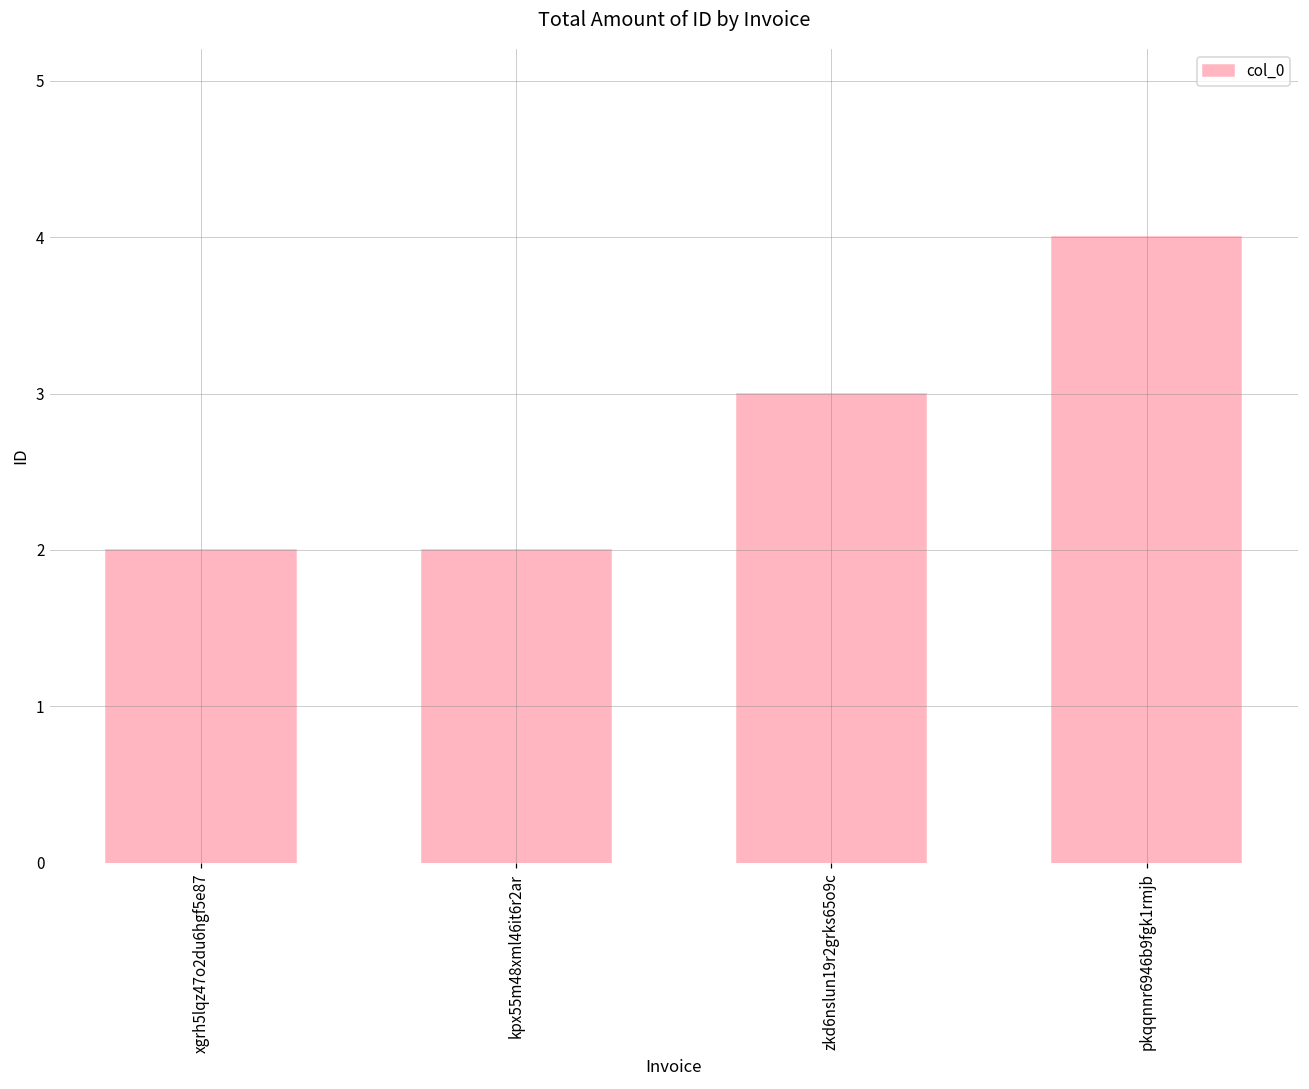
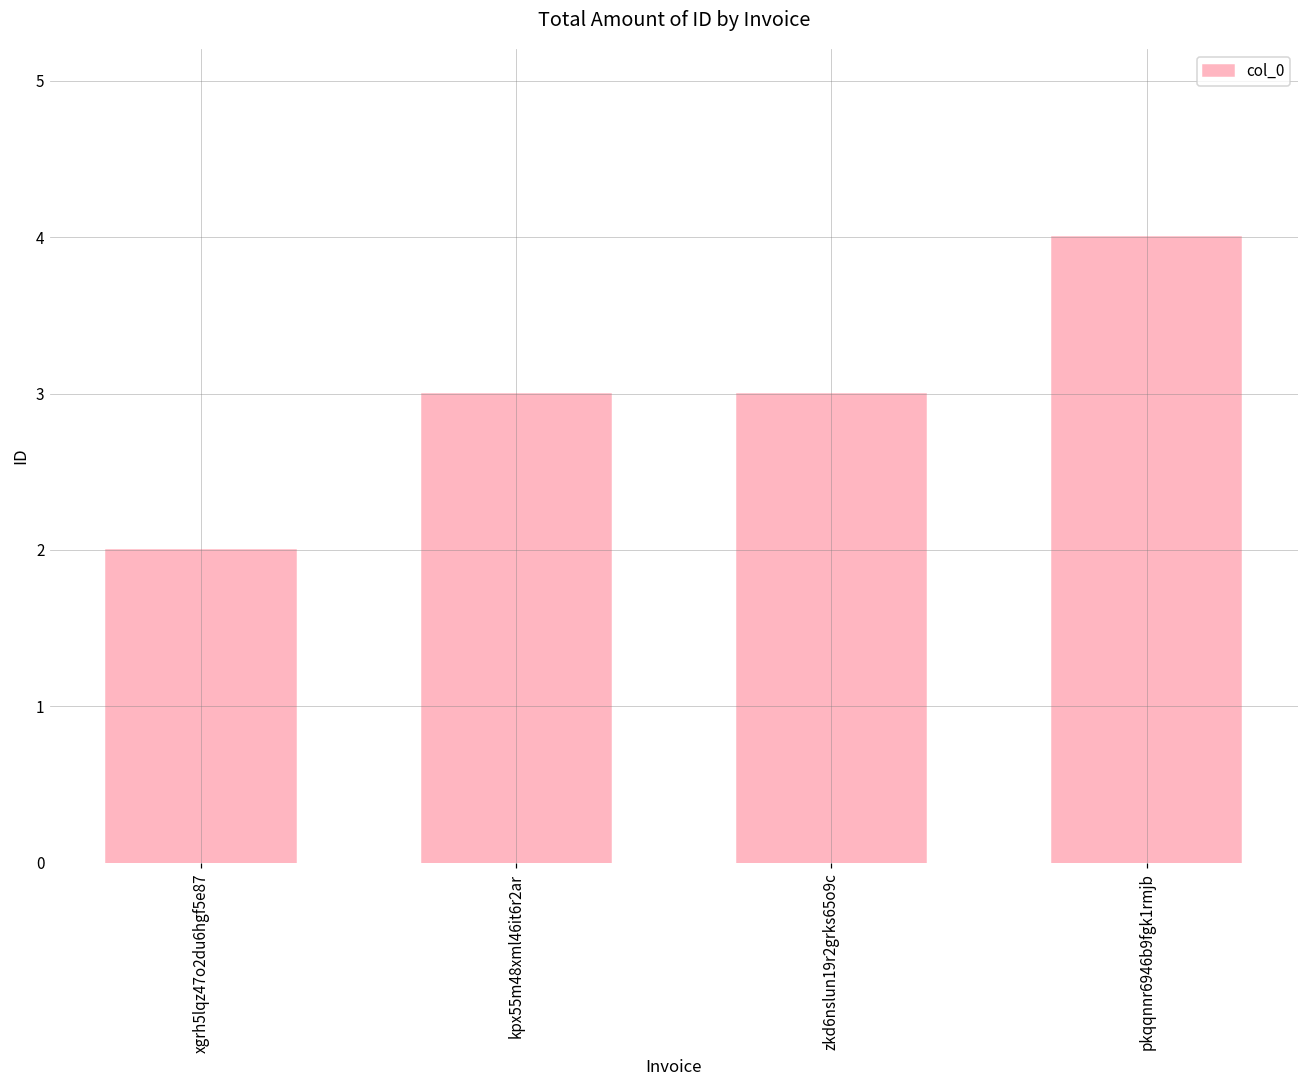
kpx55m48xml46it6r2ar: 2 -> 3
